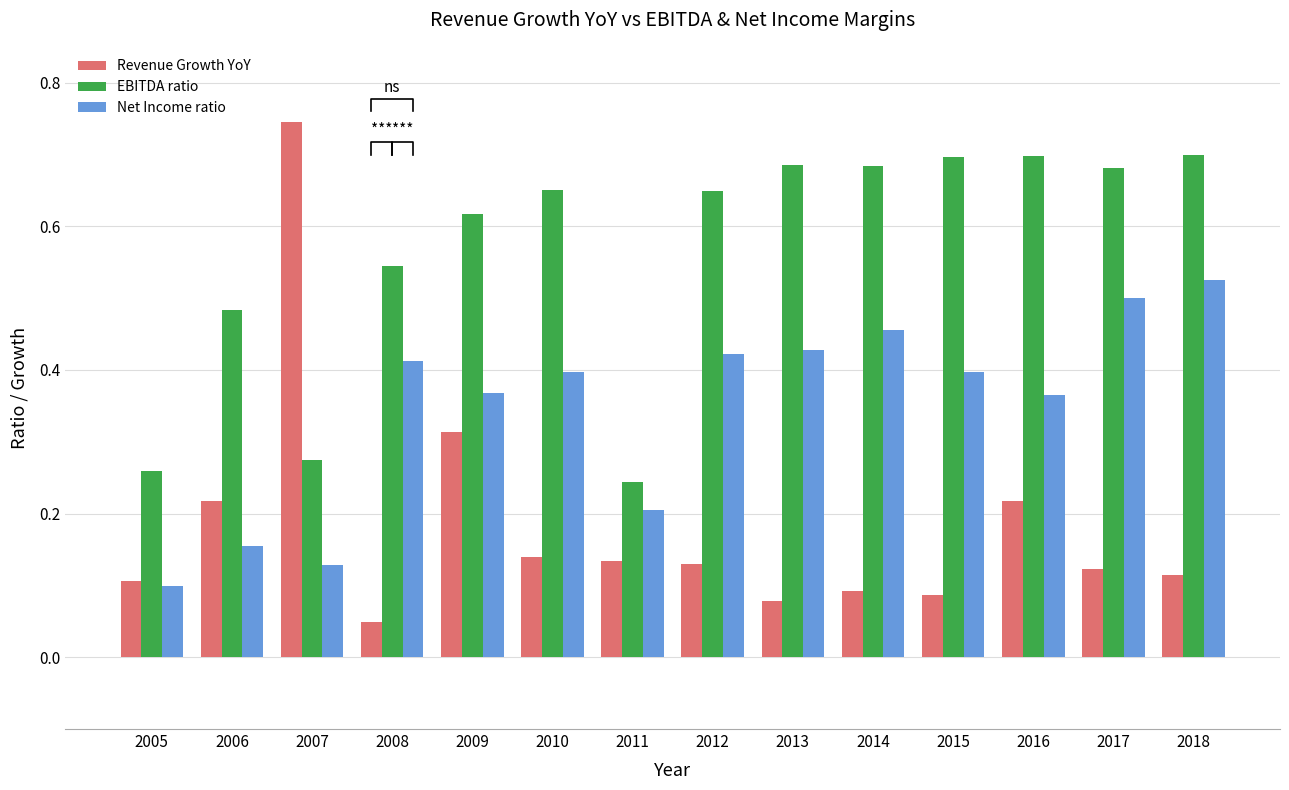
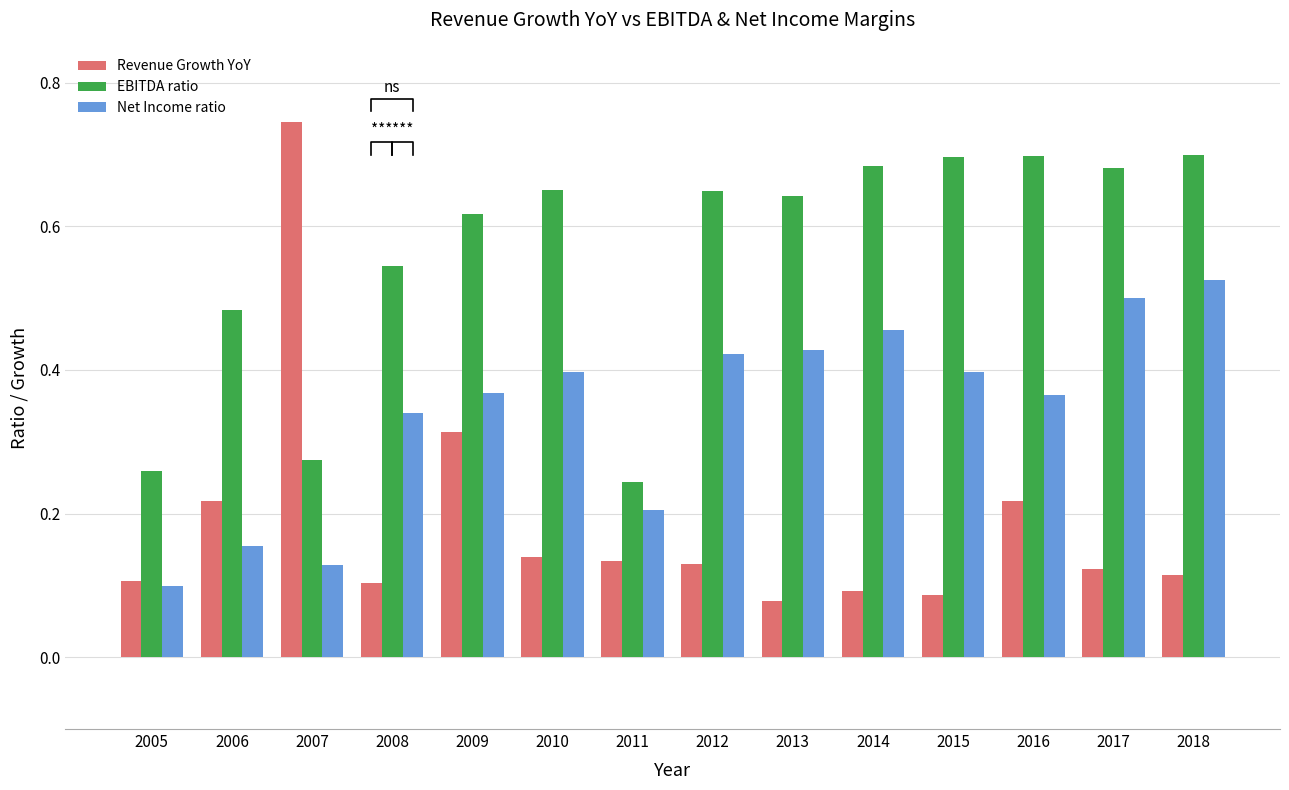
Revenue Growth YoY, 2008: 0.05 -> 0.10
Net Income ratio, 2008: 0.41 -> 0.34
EBITDA ratio, 2013: 0.69 -> 0.64
